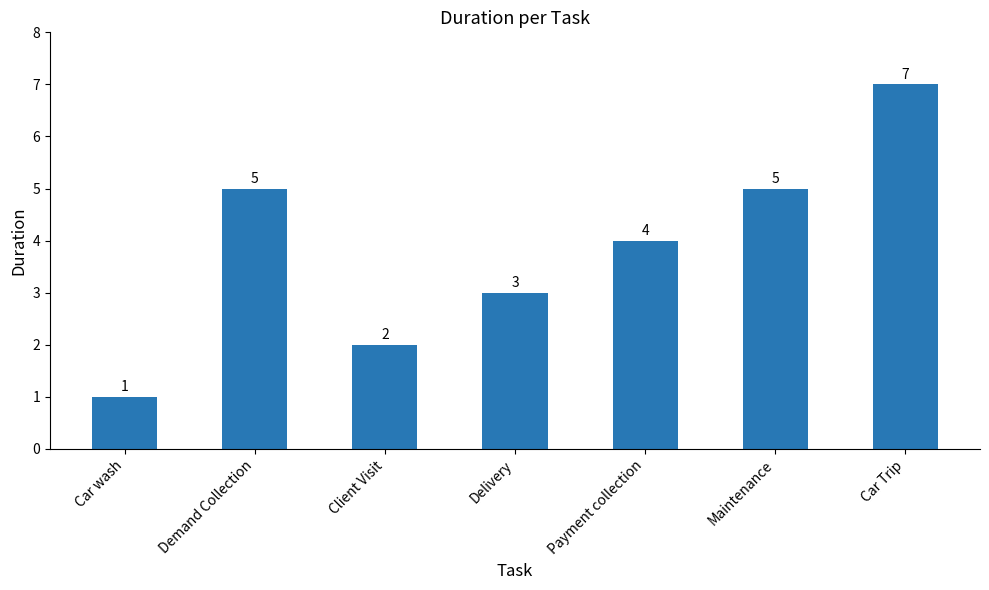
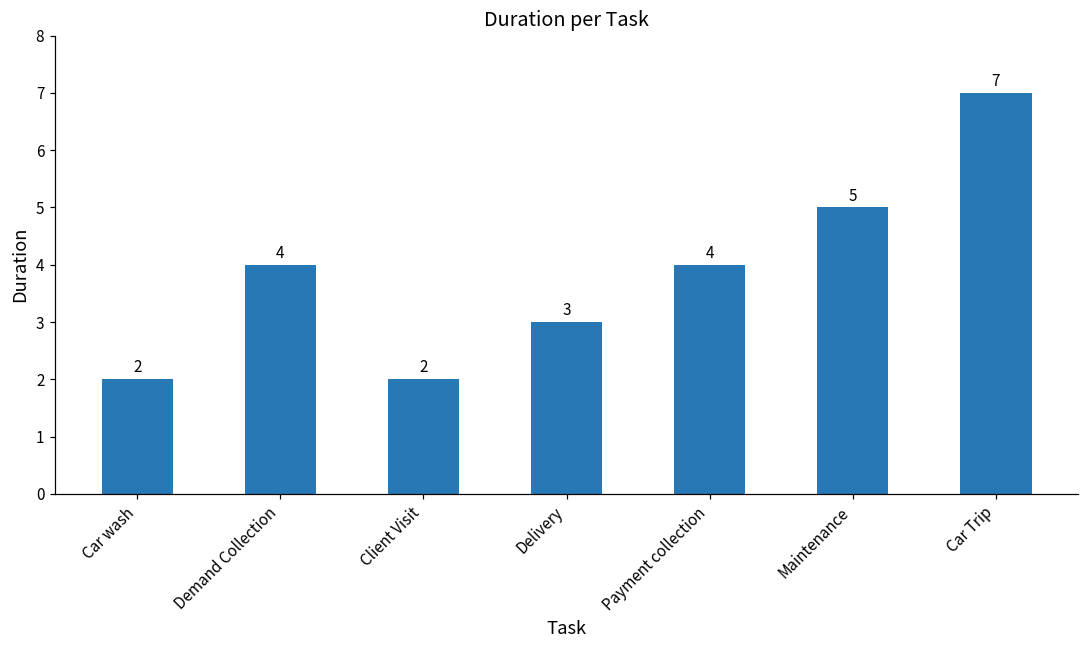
Car wash: 1 -> 2
Demand Collection: 5 -> 4
